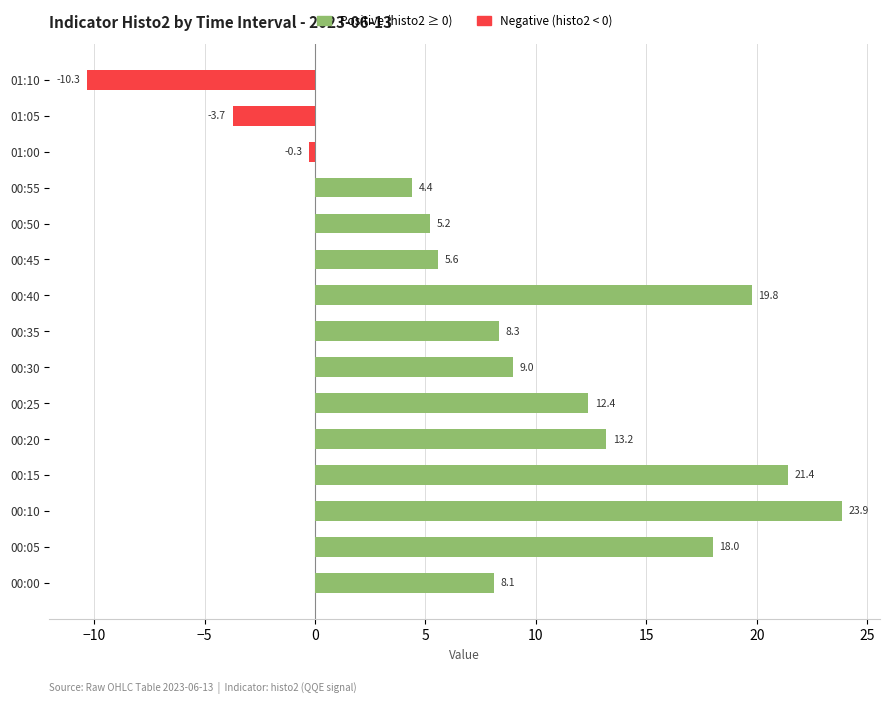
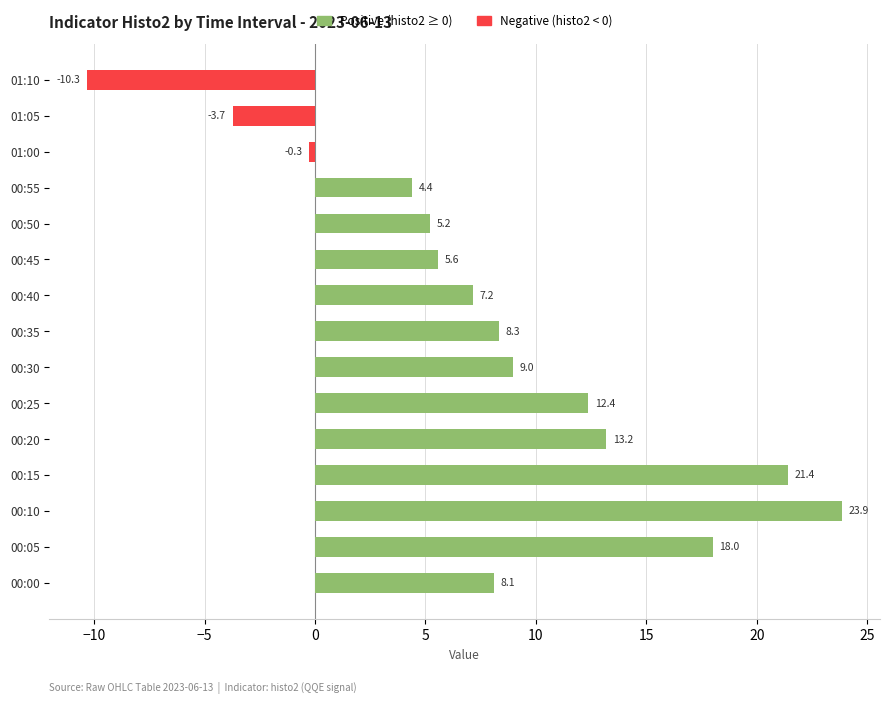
00:40: 19.8 -> 7.2
